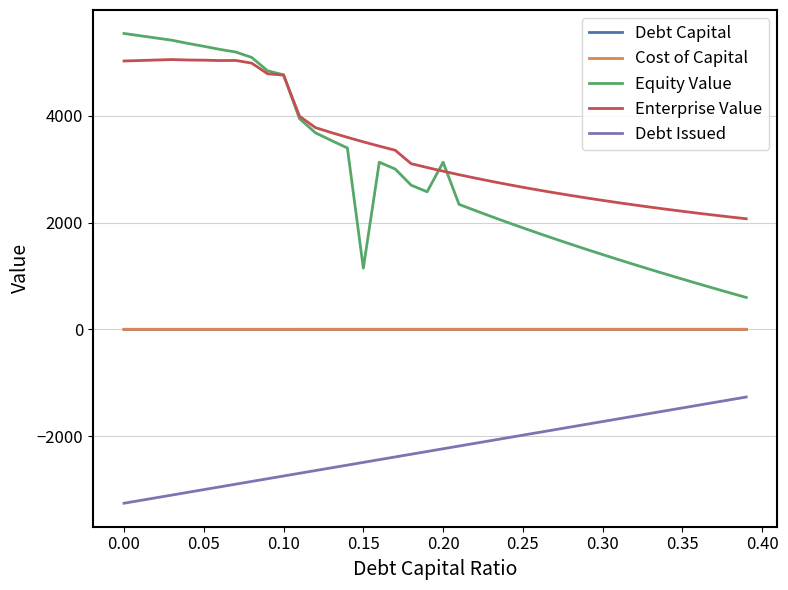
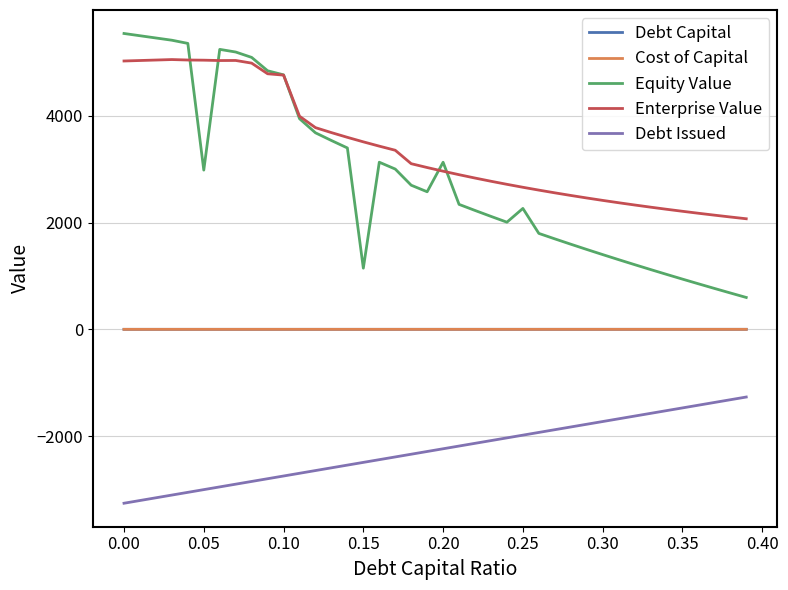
Equity Value, 0.05: 5300 -> 3000
Equity Value, 0.25: 1900 -> 2300
